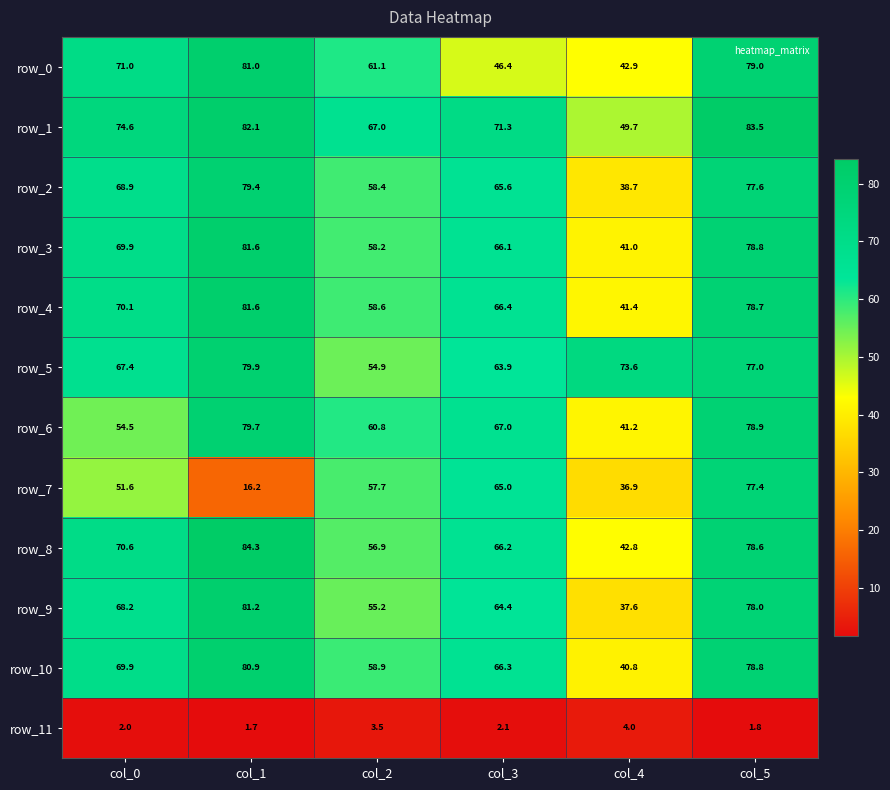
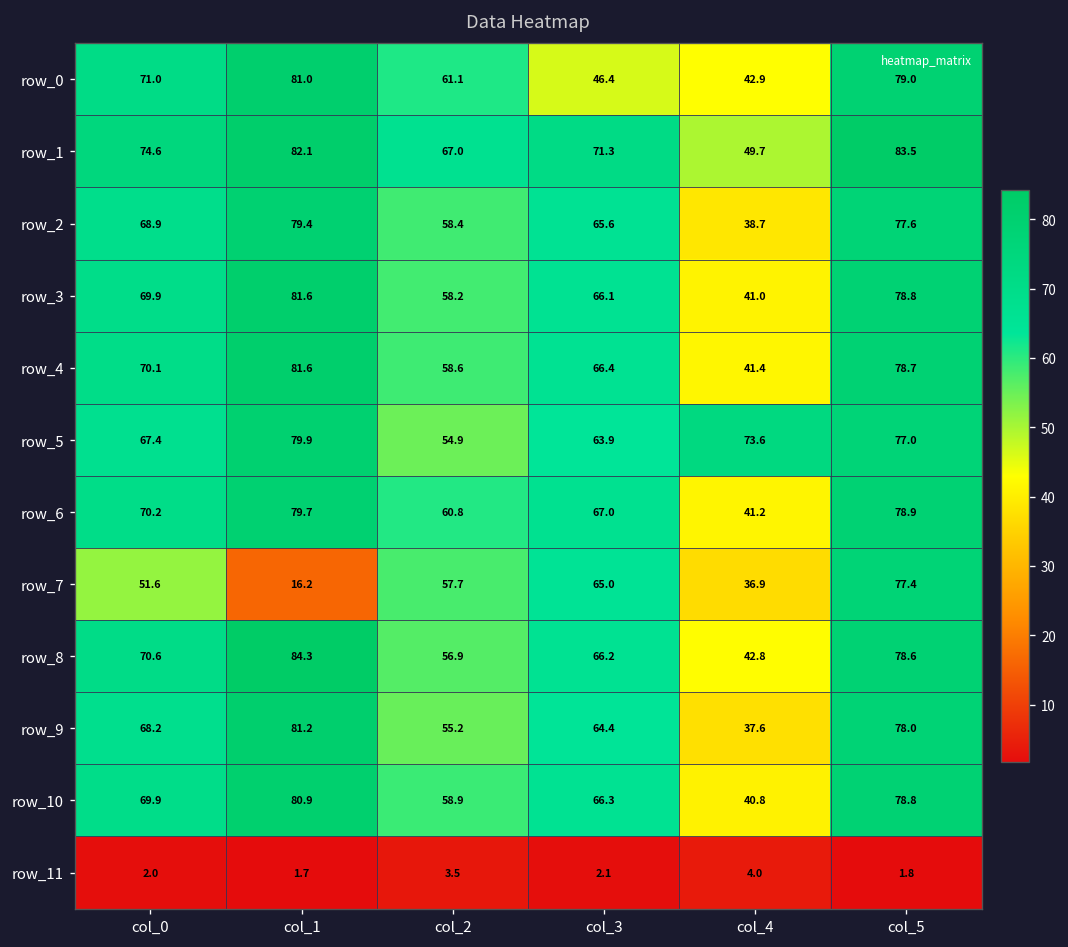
row_6, col_0: 54.5 -> 70.2
